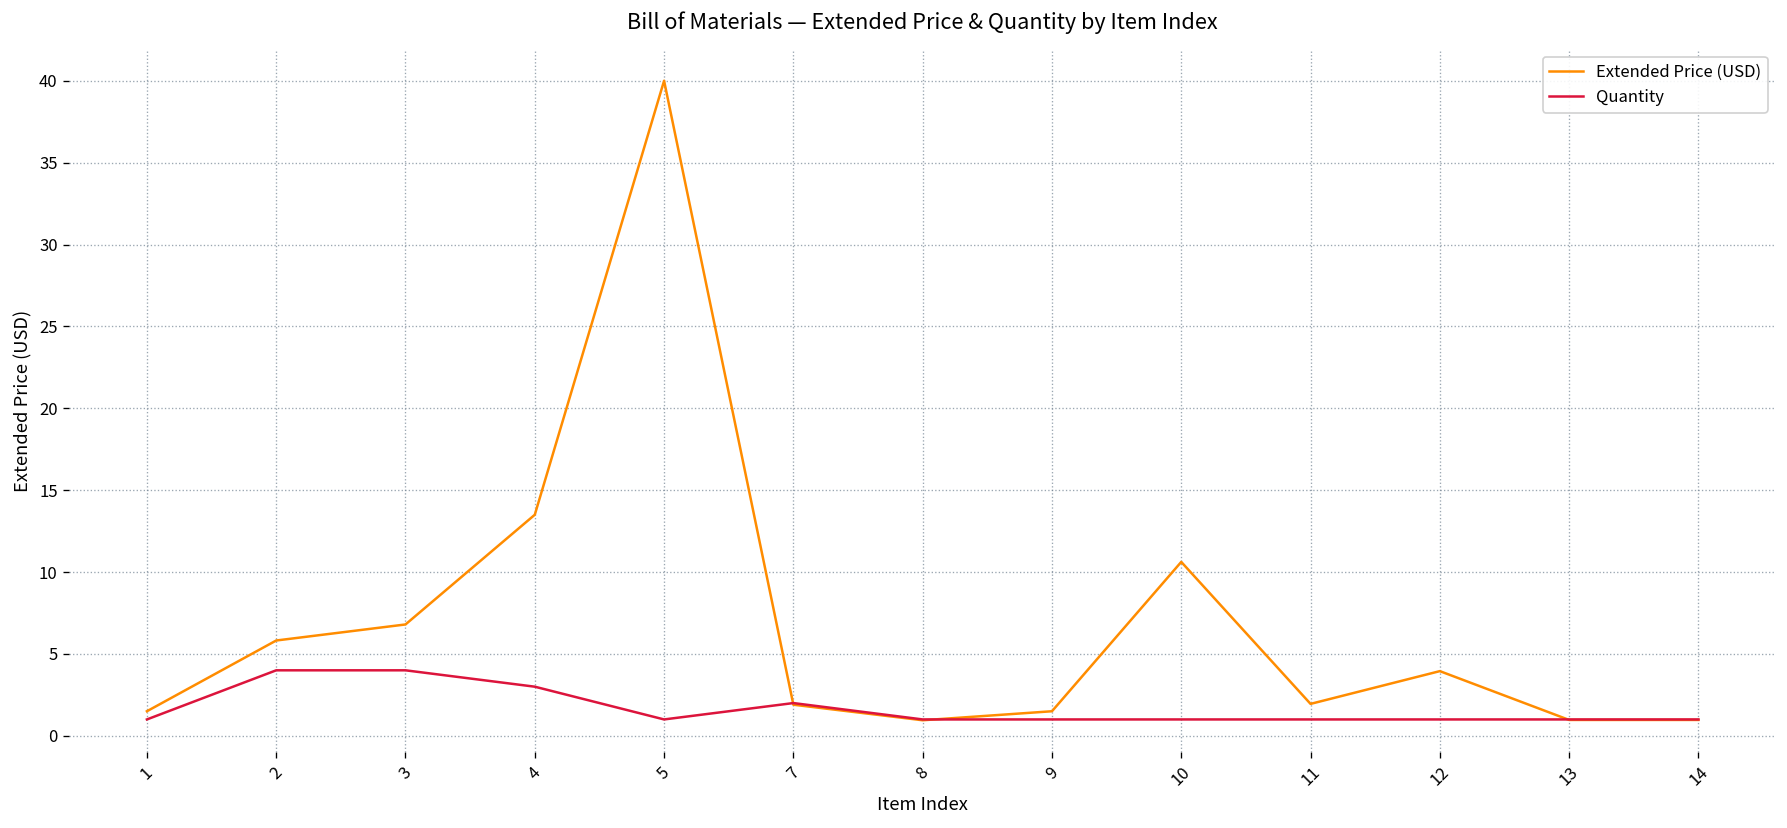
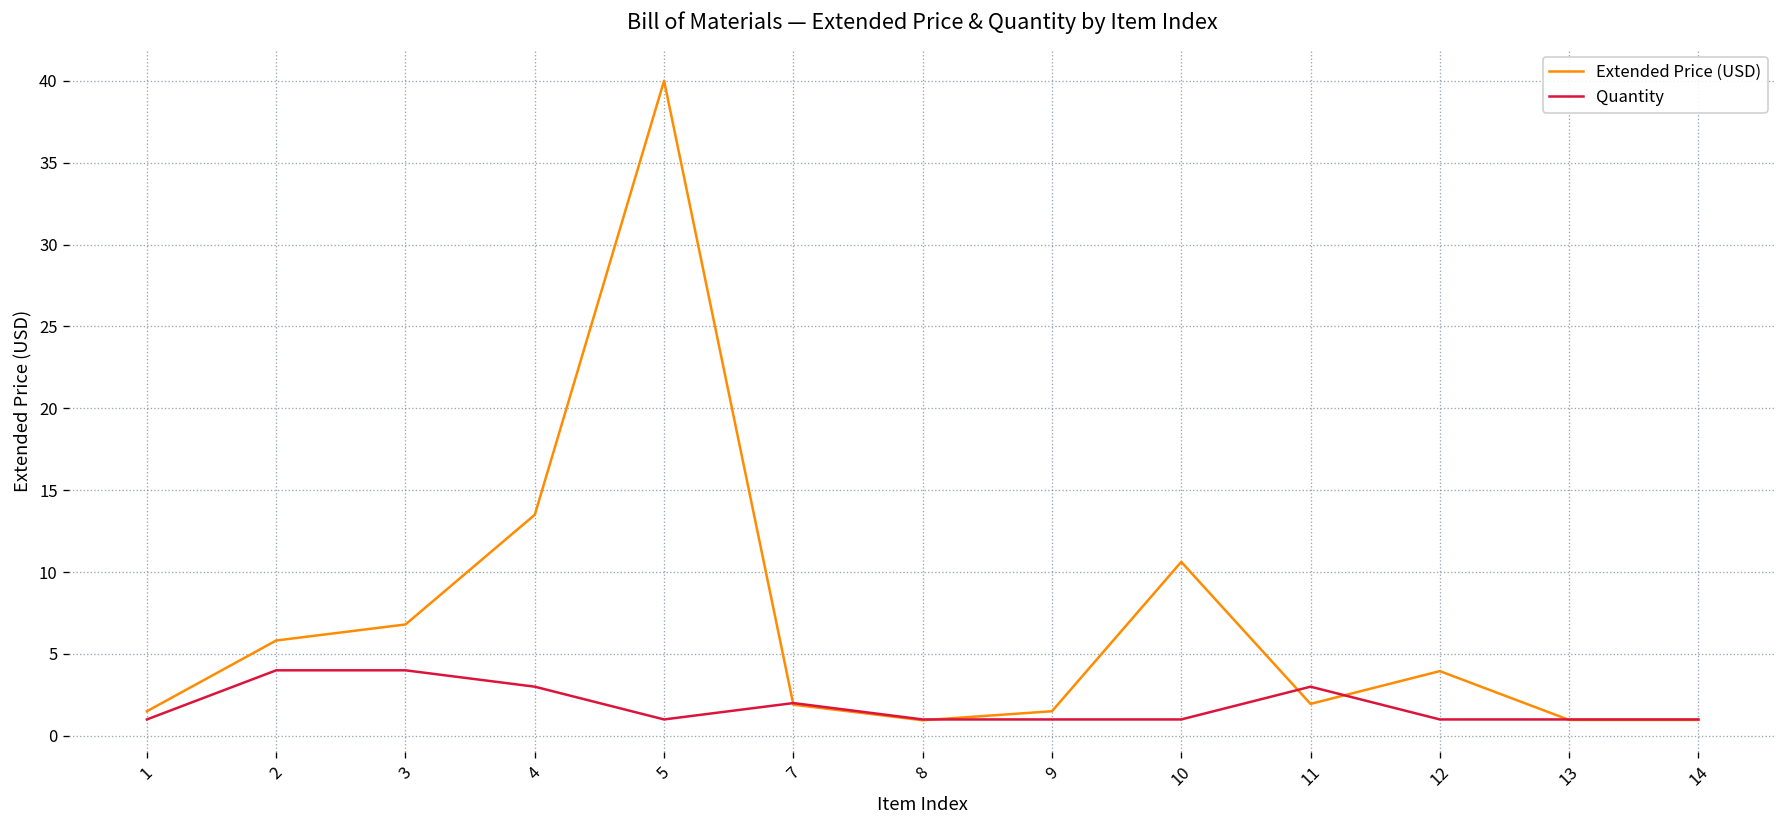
Quantity, 11: 1 -> 3
